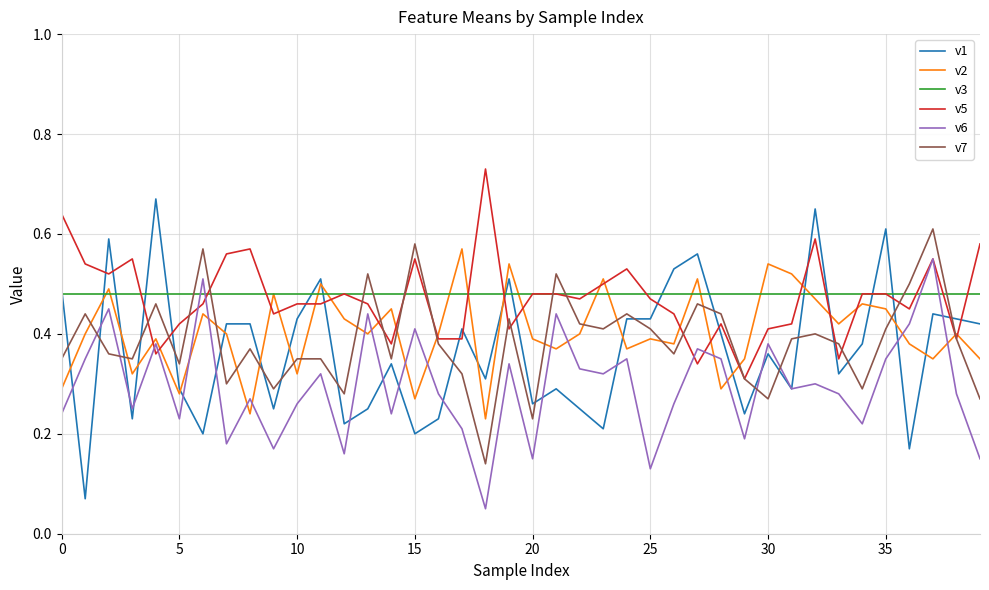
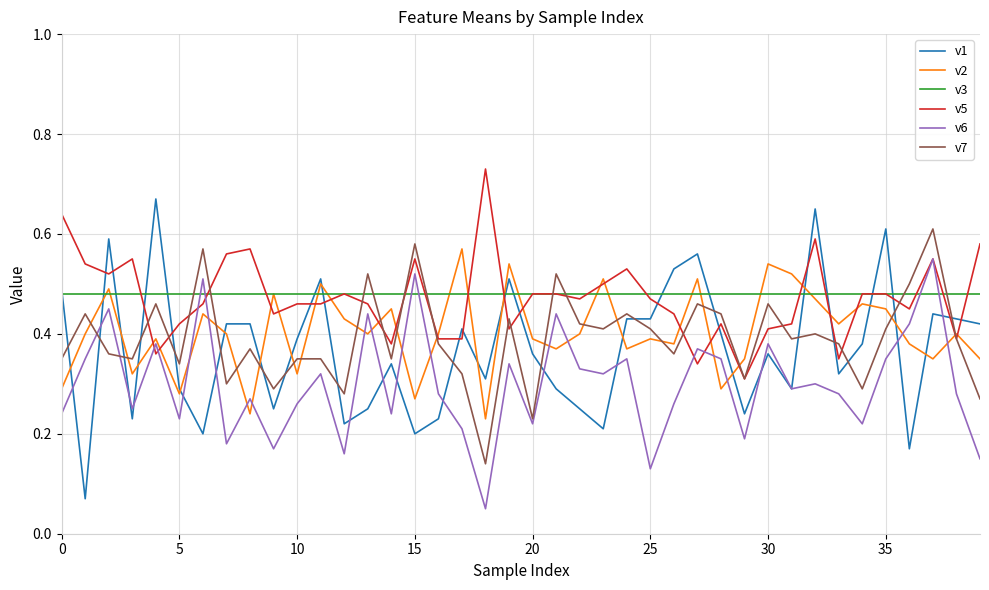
v1, 10: 0.43 -> 0.39
v6, 15: 0.41 -> 0.52
v1, 20: 0.26 -> 0.36
v6, 20: 0.15 -> 0.22
v7, 30: 0.27 -> 0.46
